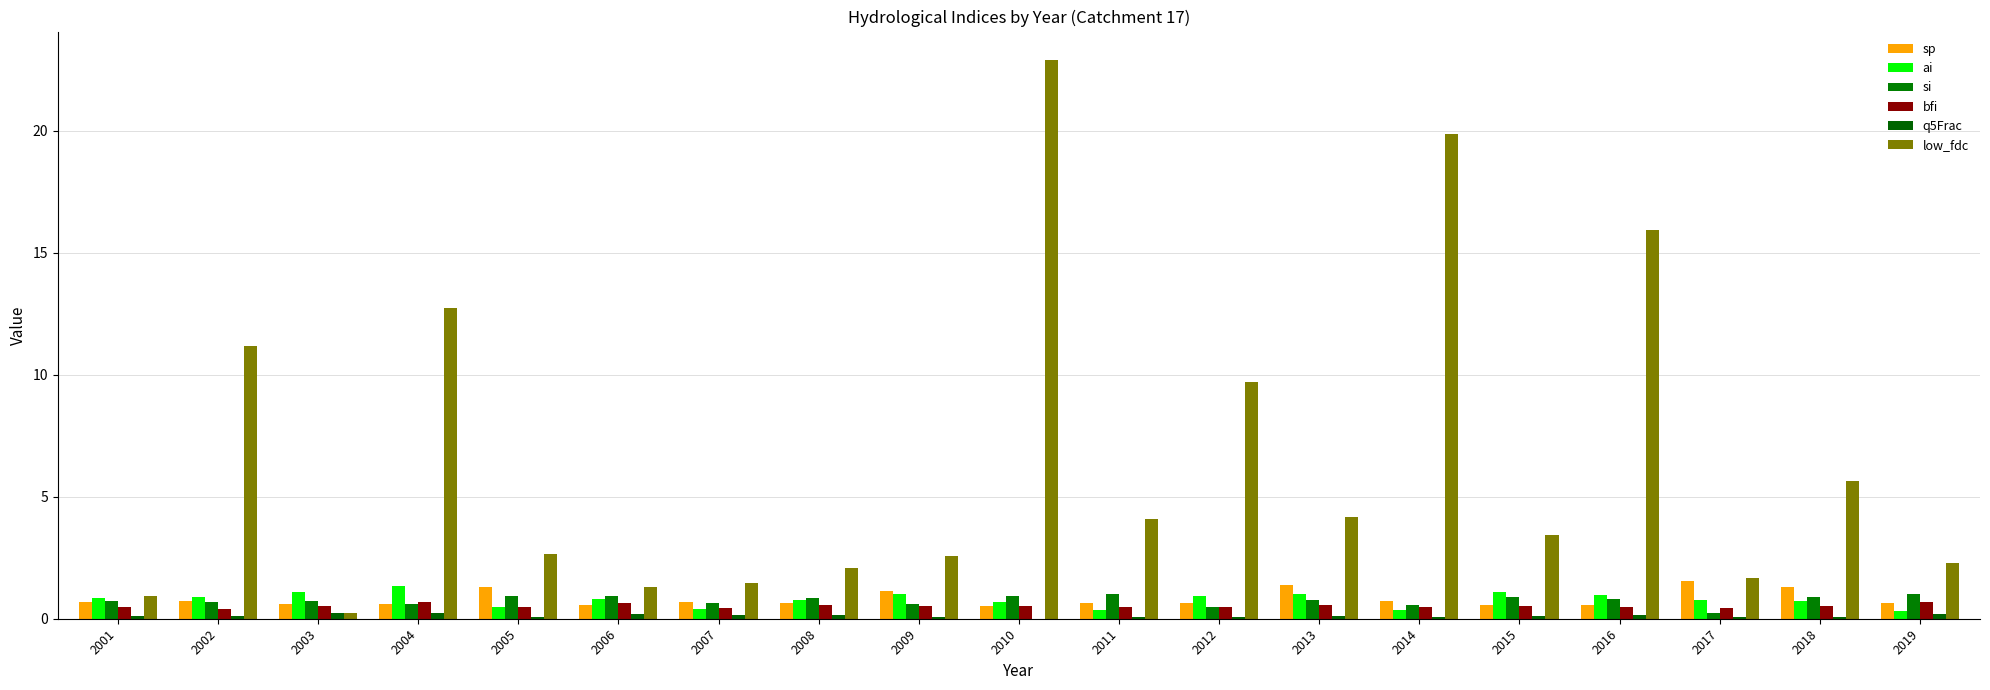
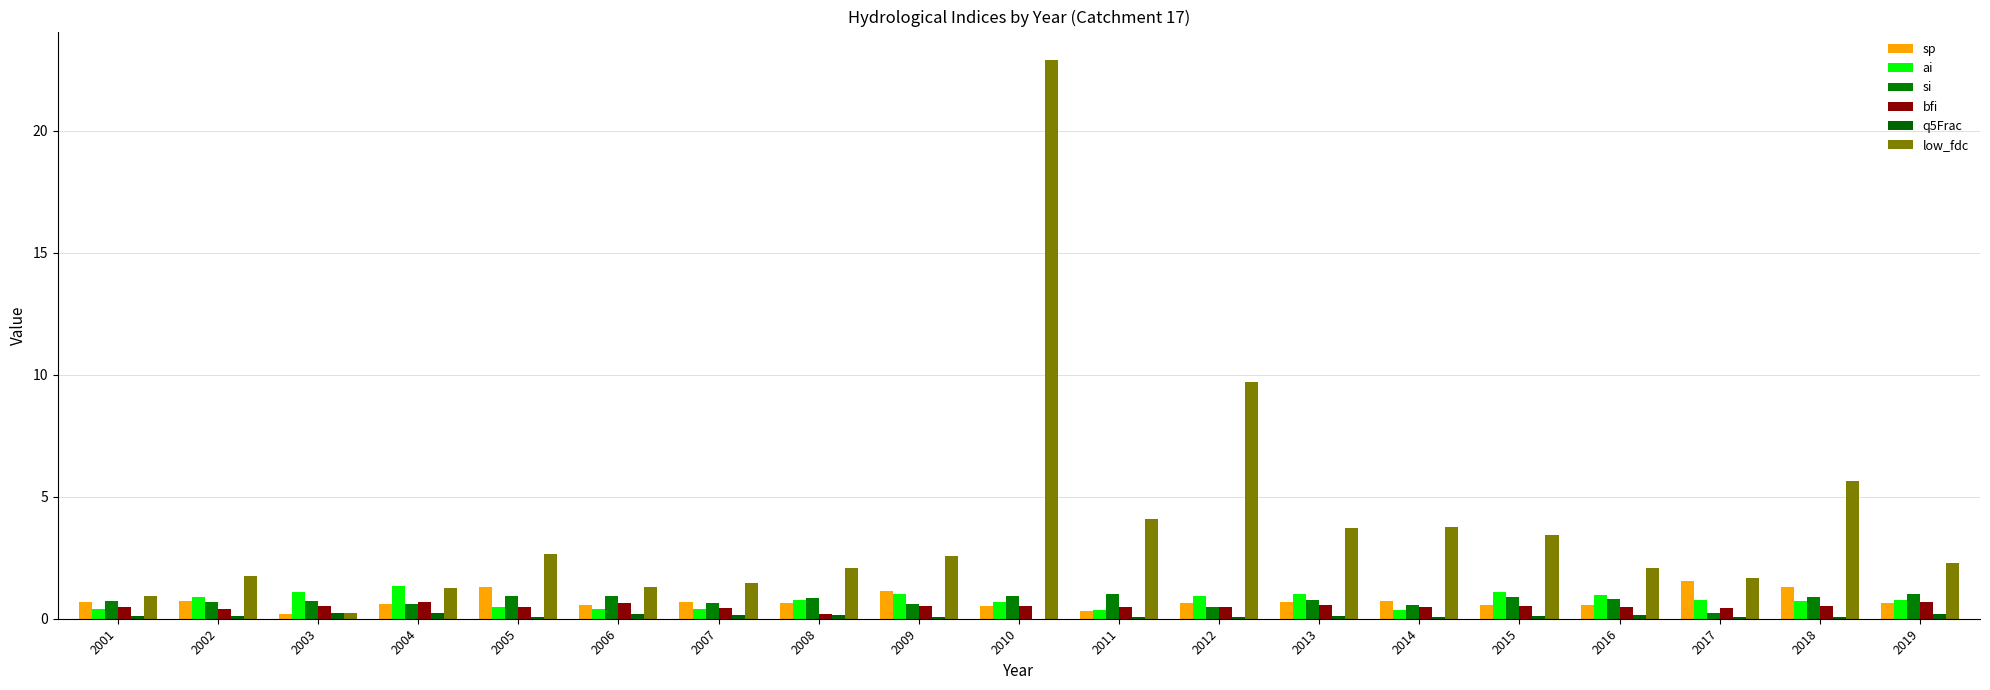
ai, 2001: 0.9 -> 0.4
low_fdc, 2002: 11.2 -> 1.7
sp, 2003: 0.6 -> 0.2
low_fdc, 2004: 12.7 -> 1.3
ai, 2006: 0.8 -> 0.4
bfi, 2008: 0.6 -> 0.2
sp, 2011: 0.6 -> 0.3
sp, 2013: 1.4 -> 0.7
low_fdc, 2013: 4.2 -> 3.7
low_fdc, 2014: 19.9 -> 3.8
low_fdc, 2016: 15.9 -> 2.1
ai, 2019: 0.3 -> 0.8
